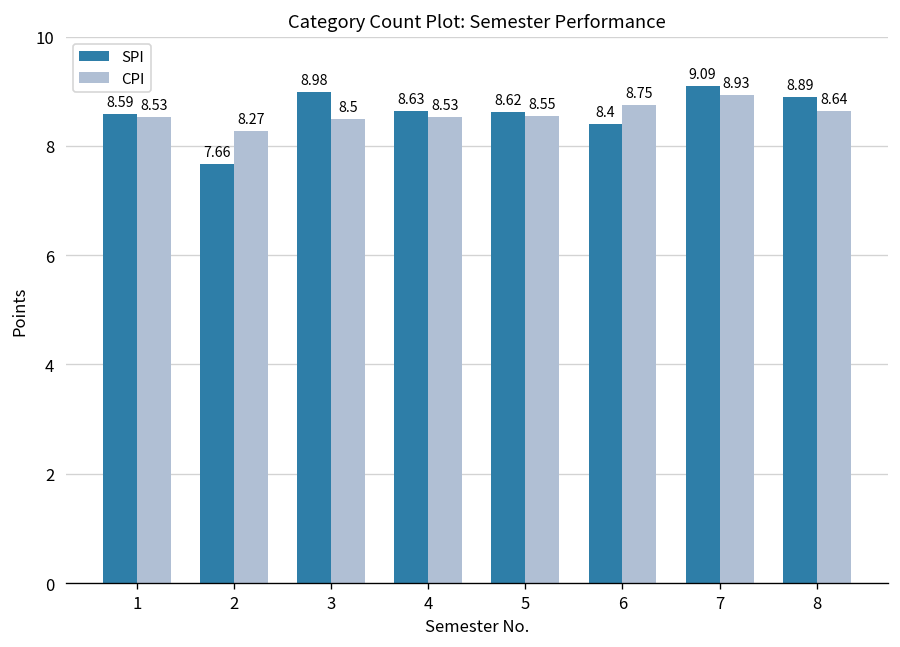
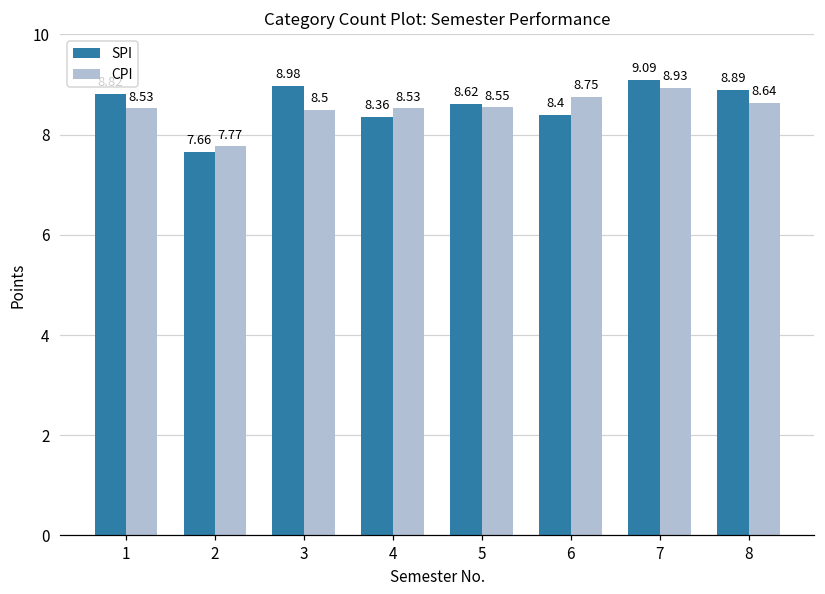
SPI, 1: 8.6 -> 8.8
CPI, 2: 8.27 -> 7.77
SPI, 4: 8.63 -> 8.36
